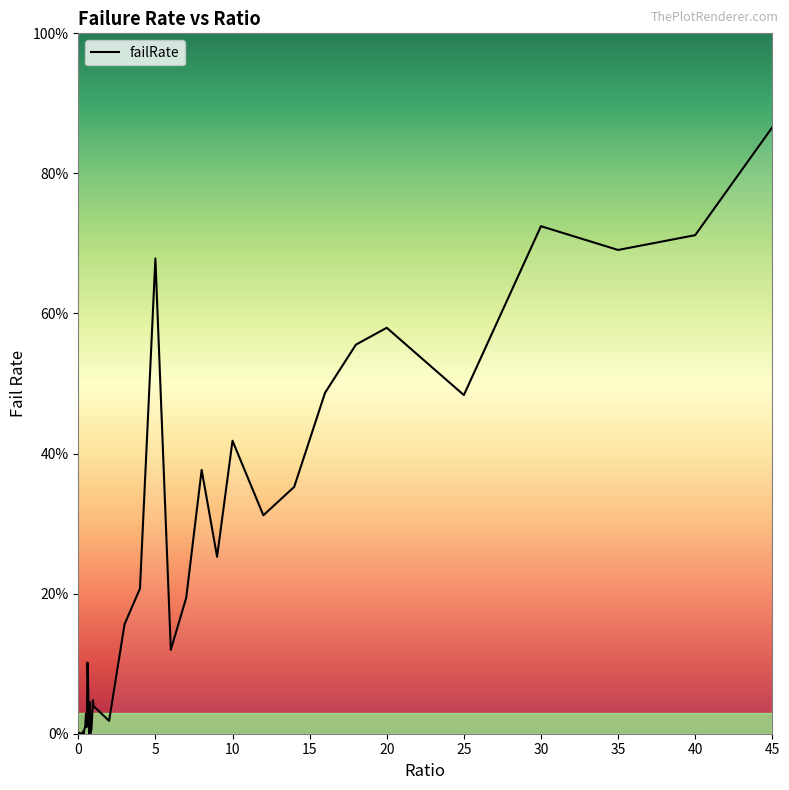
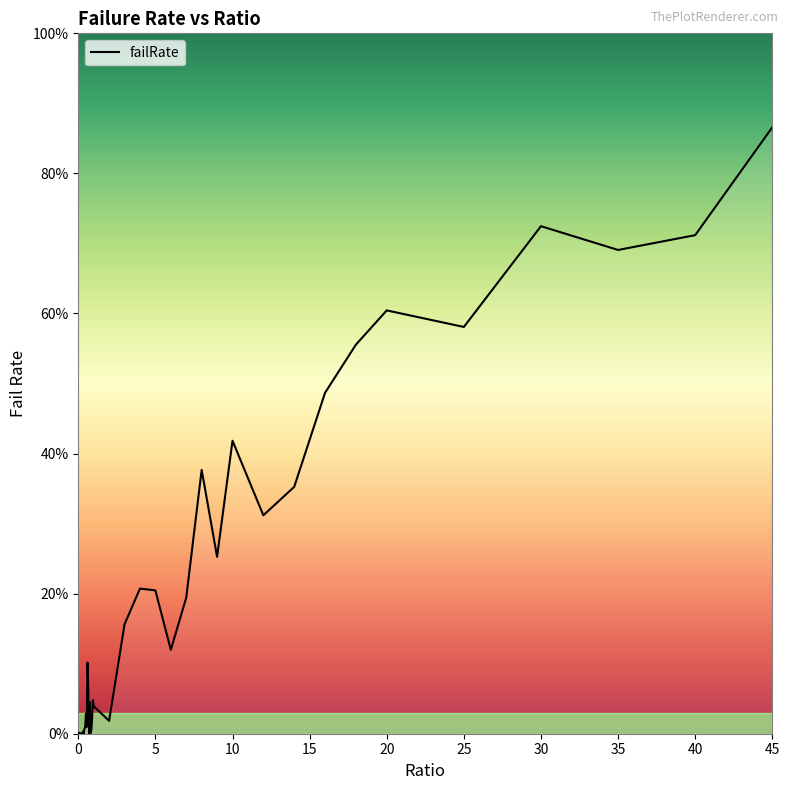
5: 68% -> 20%
20: 58% -> 60%
25: 48% -> 58%
